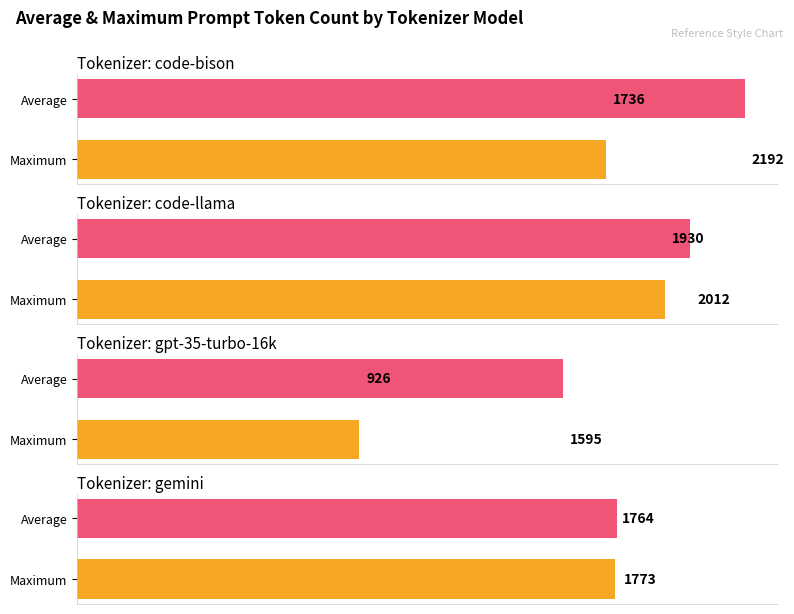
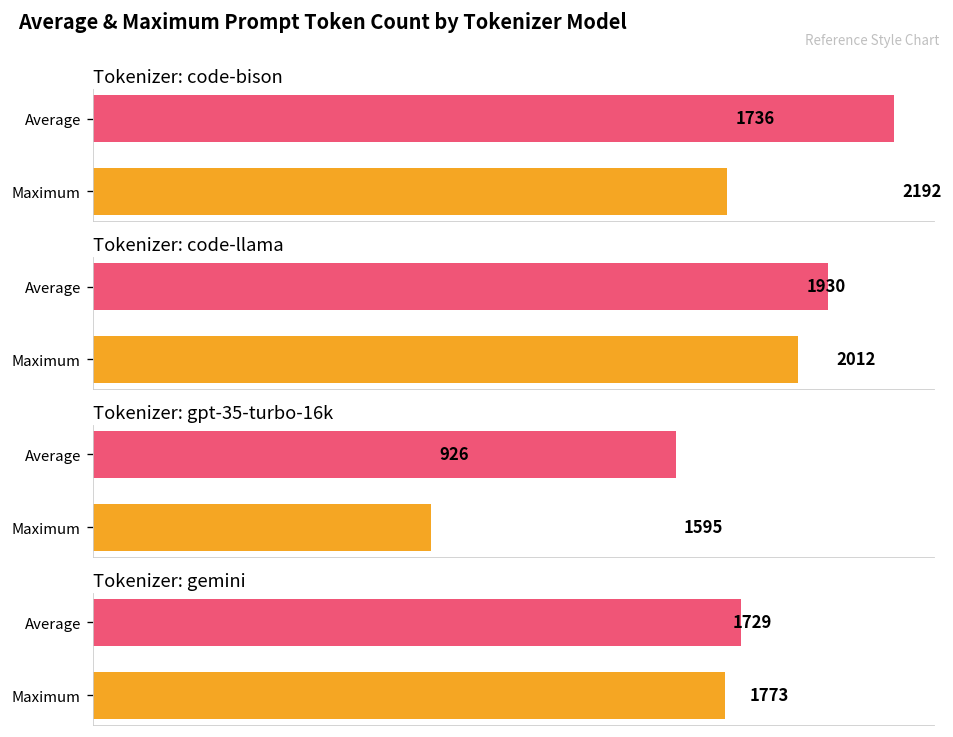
Tokenizer: gemini, Maximum: 1764 -> 1729
